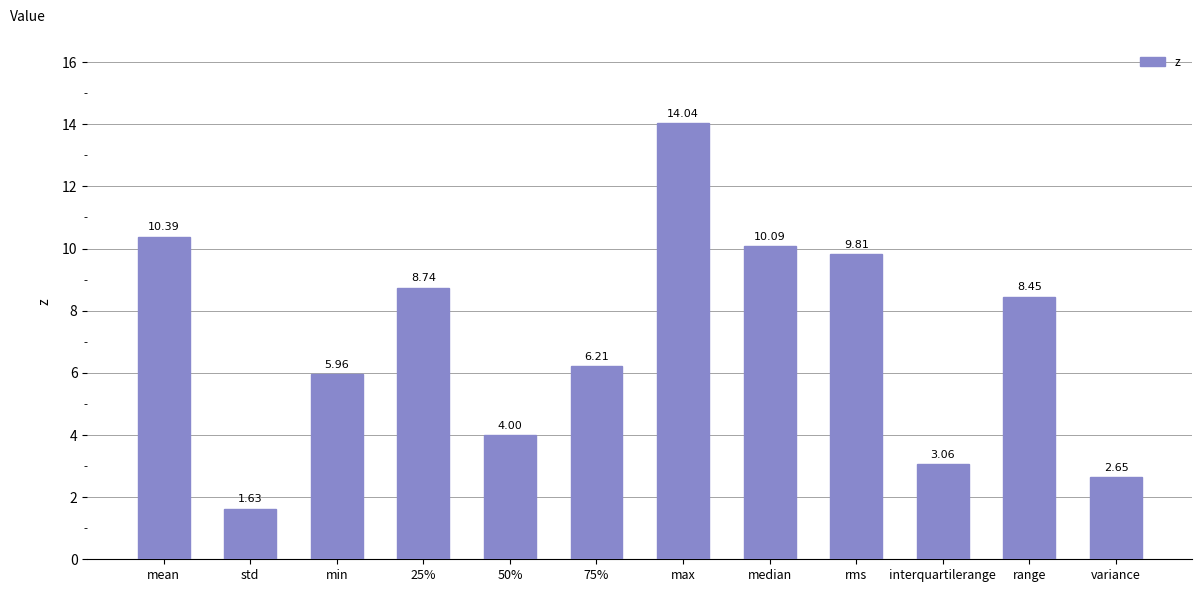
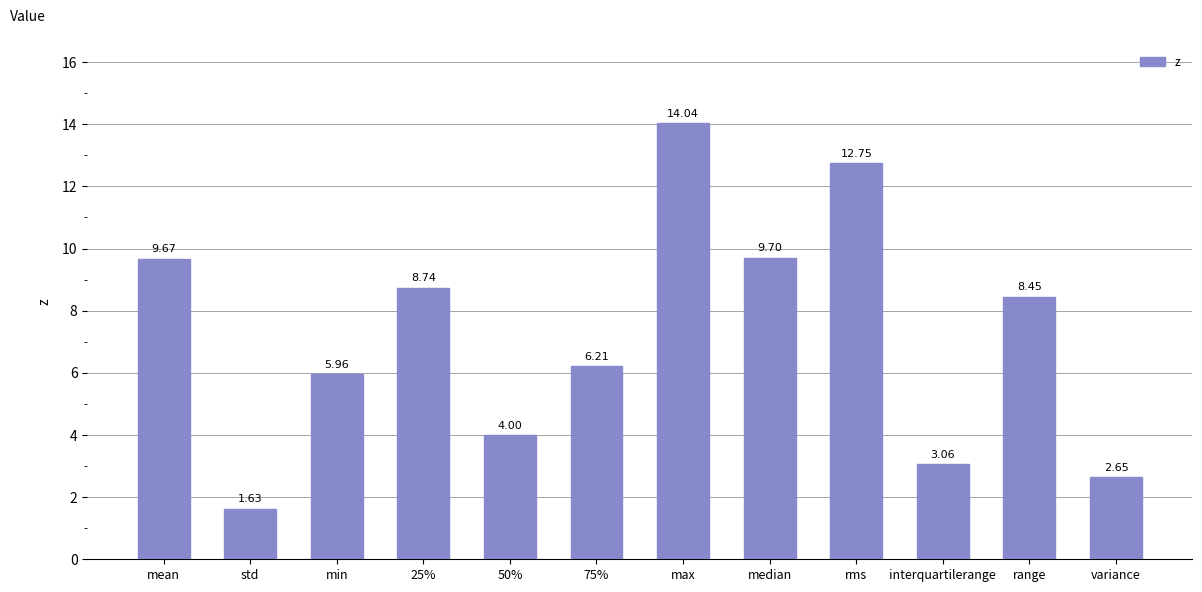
mean: 10.39 -> 9.67
median: 10.09 -> 9.70
rms: 9.81 -> 12.75
